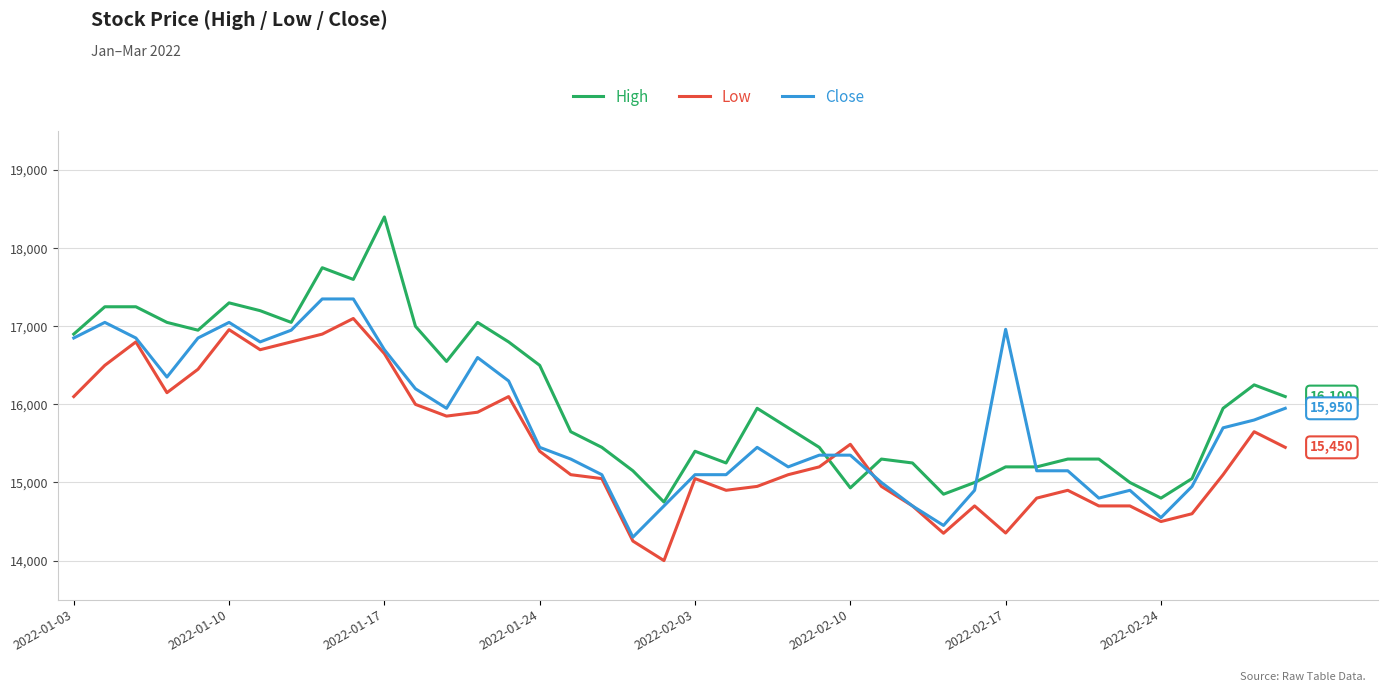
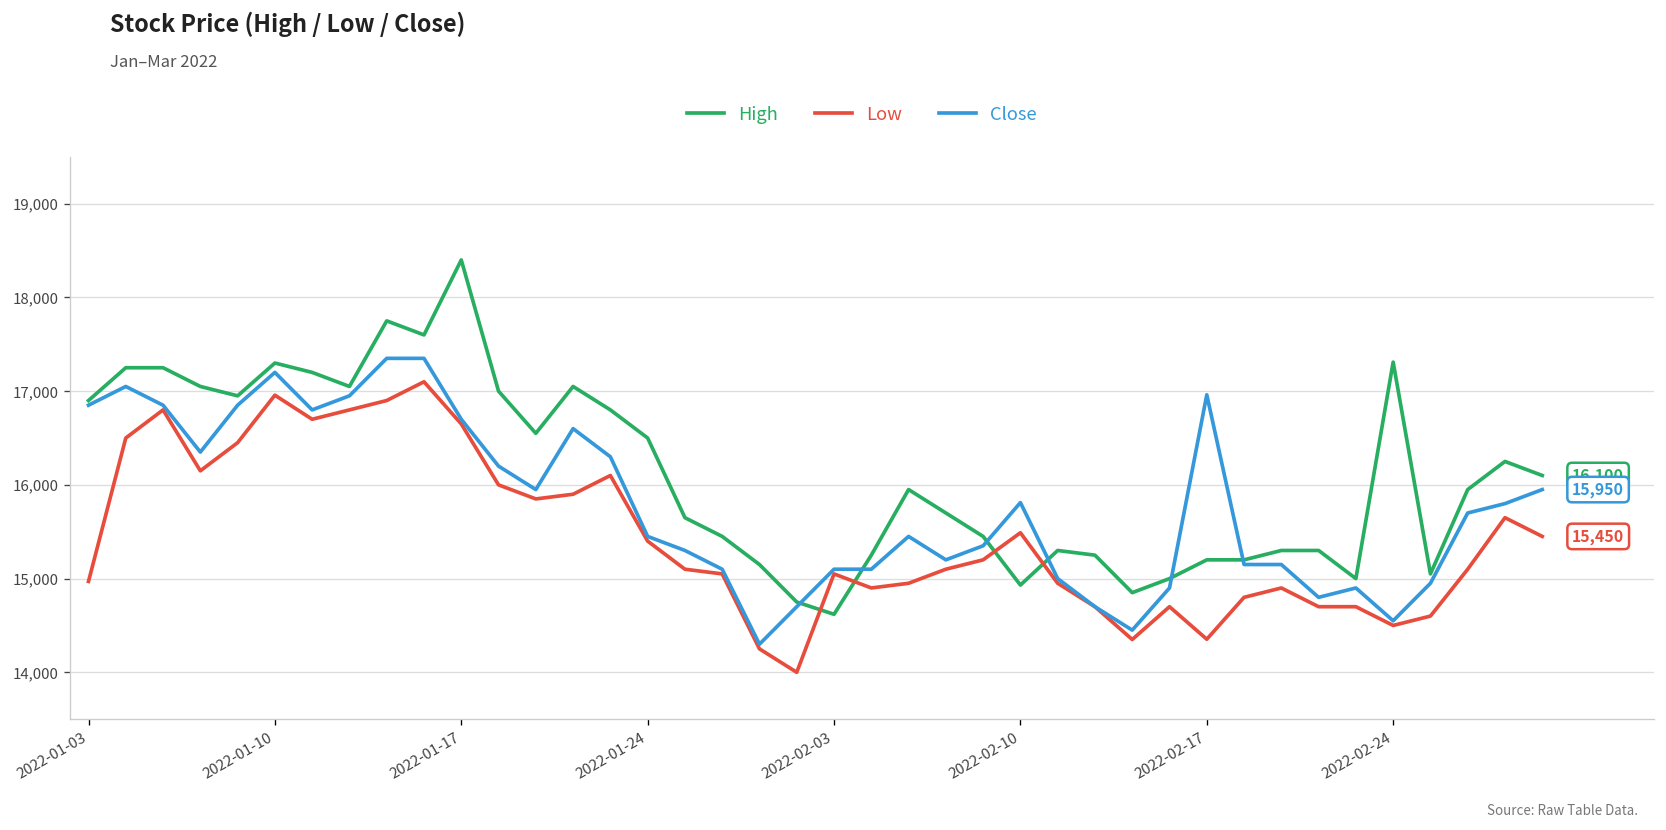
Low, 2022-01-03: 16,100 -> 15,000
Close, 2022-01-10: 17,100 -> 17,200
High, 2022-02-03: 15,400 -> 14,600
Close, 2022-02-10: 15,400 -> 15,800
High, 2022-02-24: 14,800 -> 17,300
